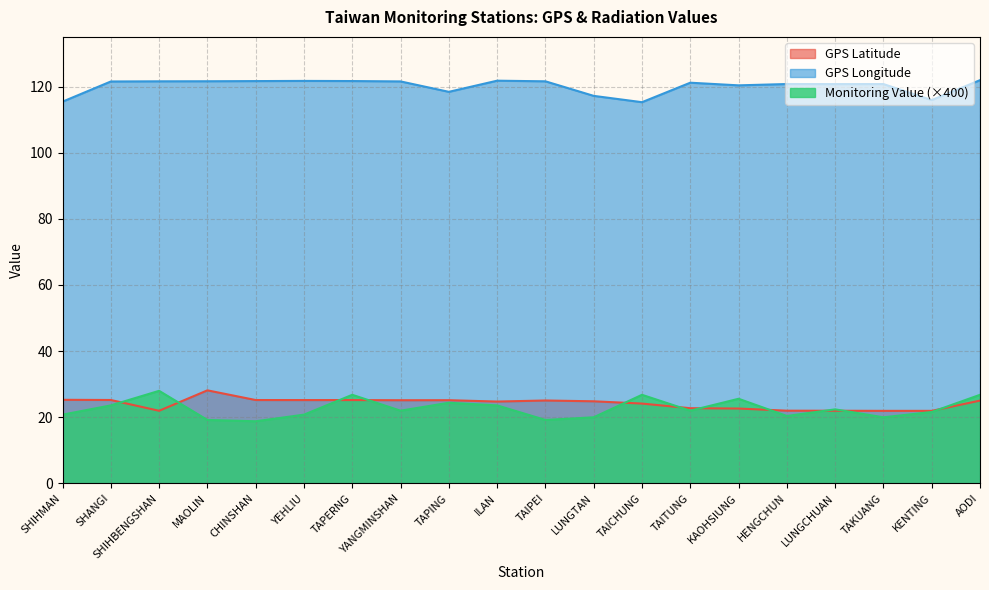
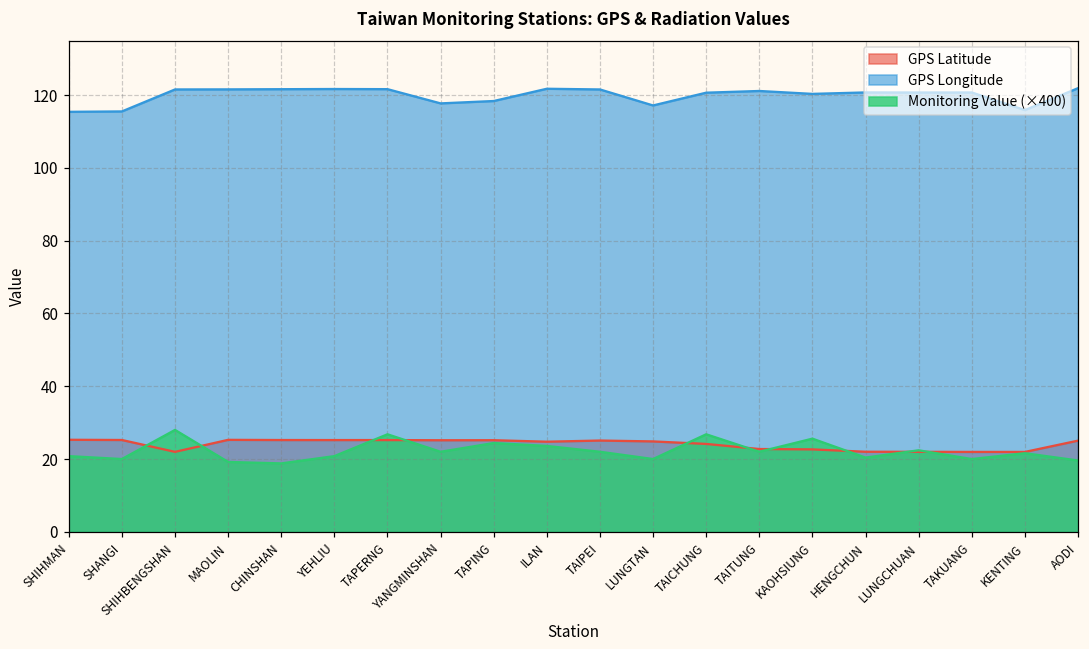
GPS Longitude, SHANGI: 122 -> 116
Monitoring Value (×400), SHANGI: 24 -> 20
GPS Latitude, MAOLIN: 28 -> 25
GPS Longitude, YANGMINSHAN: 122 -> 118
Monitoring Value (×400), TAIPEI: 19 -> 22
GPS Longitude, TAICHUNG: 115 -> 121
Monitoring Value (×400), AODI: 27 -> 20
